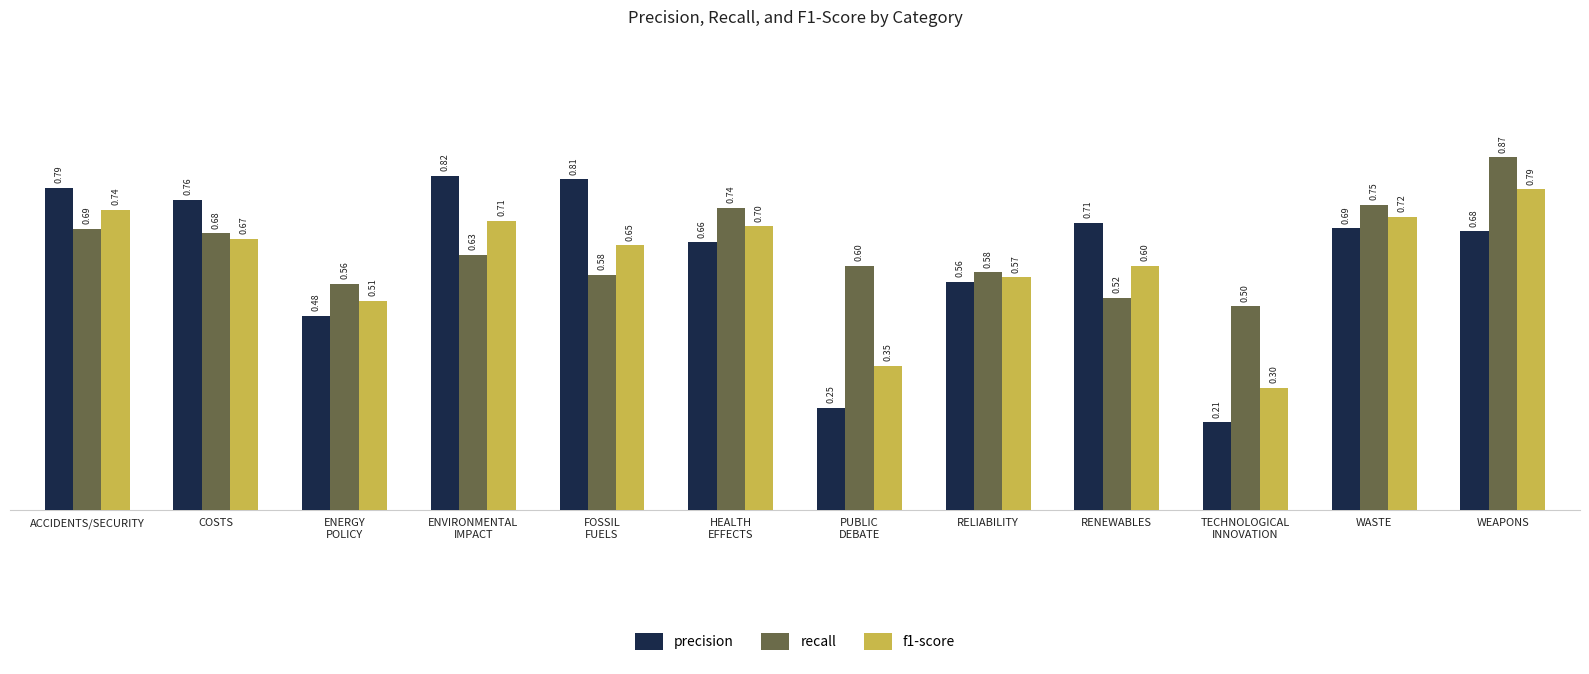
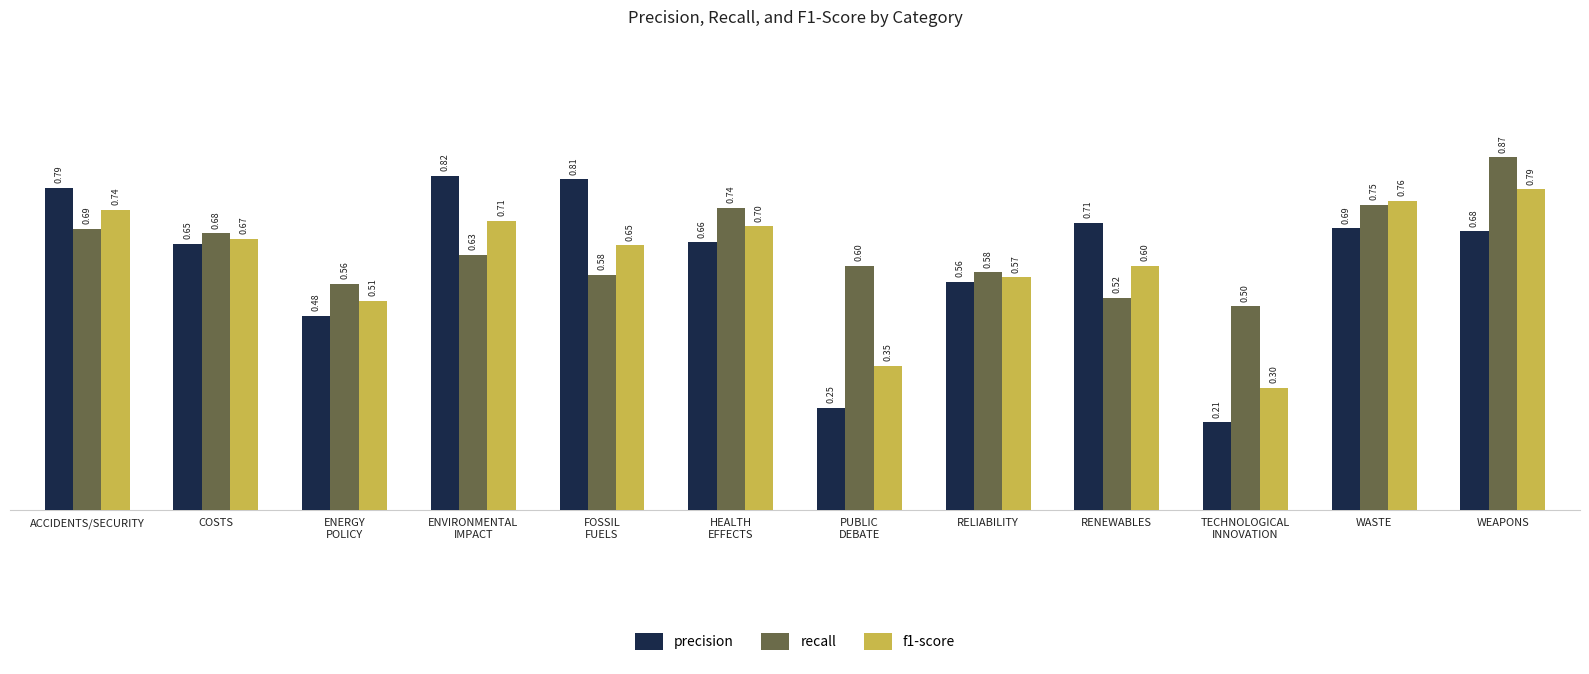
precision, COSTS: 0.76 -> 0.65
f1-score, WASTE: 0.72 -> 0.76
